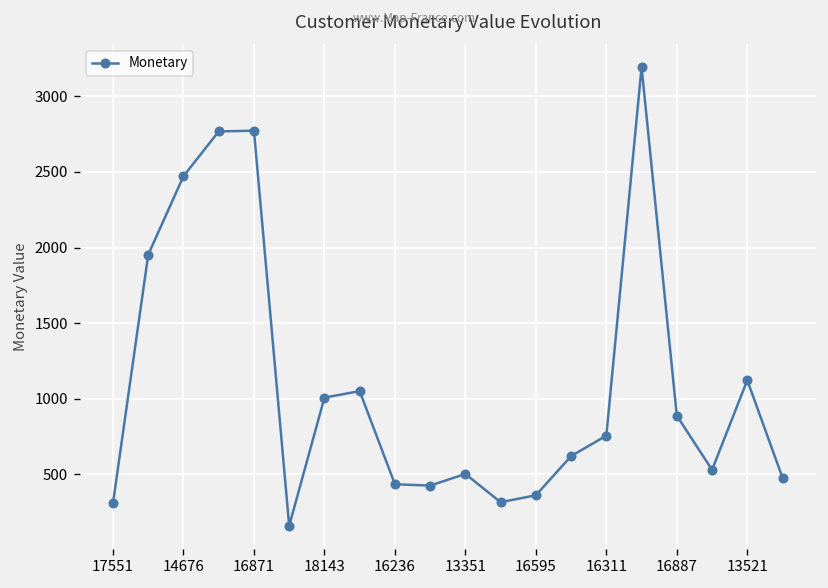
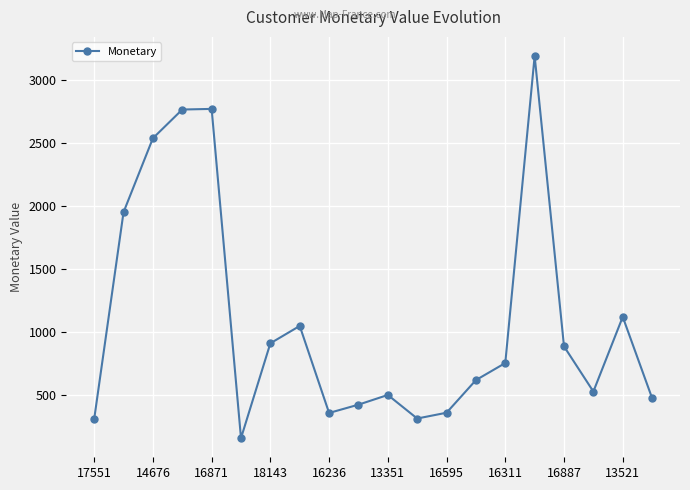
14676: 2470 -> 2540
18143: 1010 -> 910
16236: 430 -> 360
